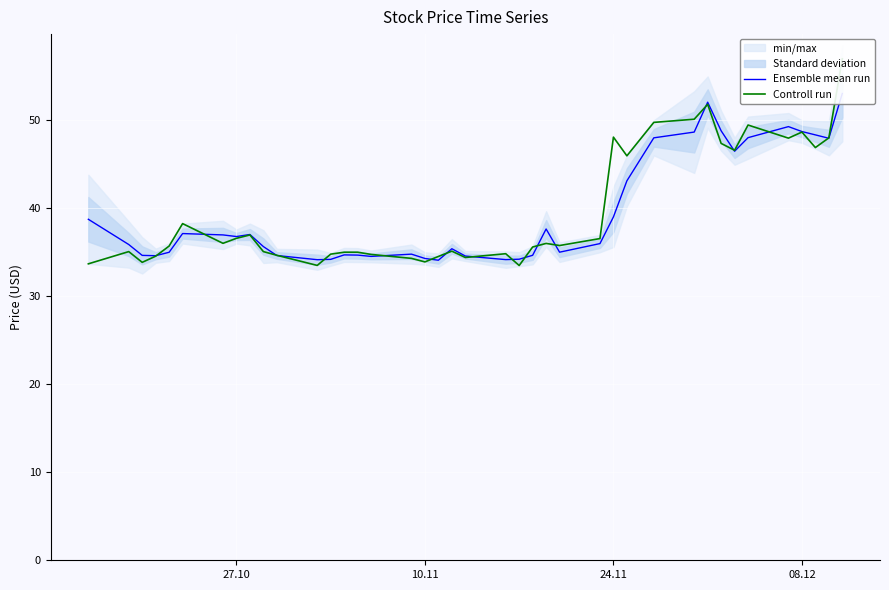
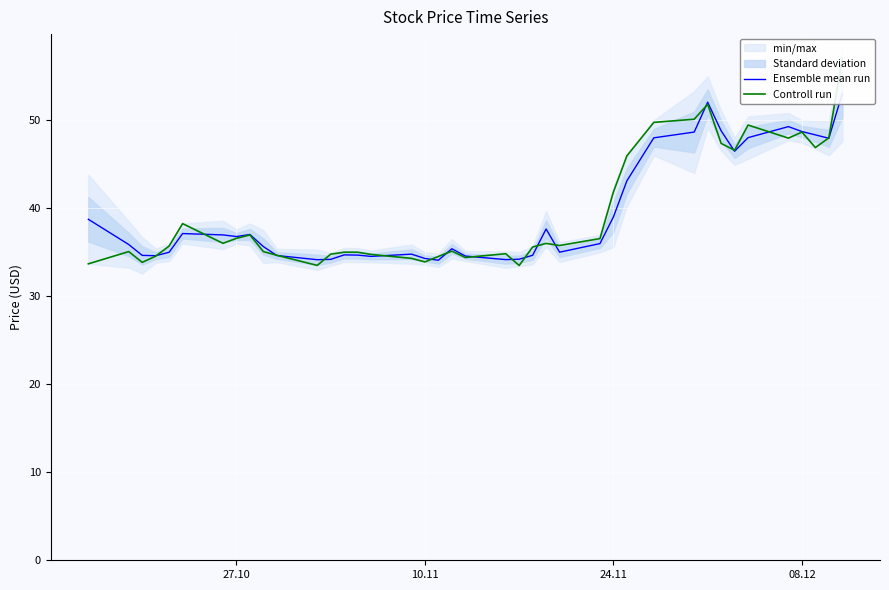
Controll run, 24.11: 48 -> 42
